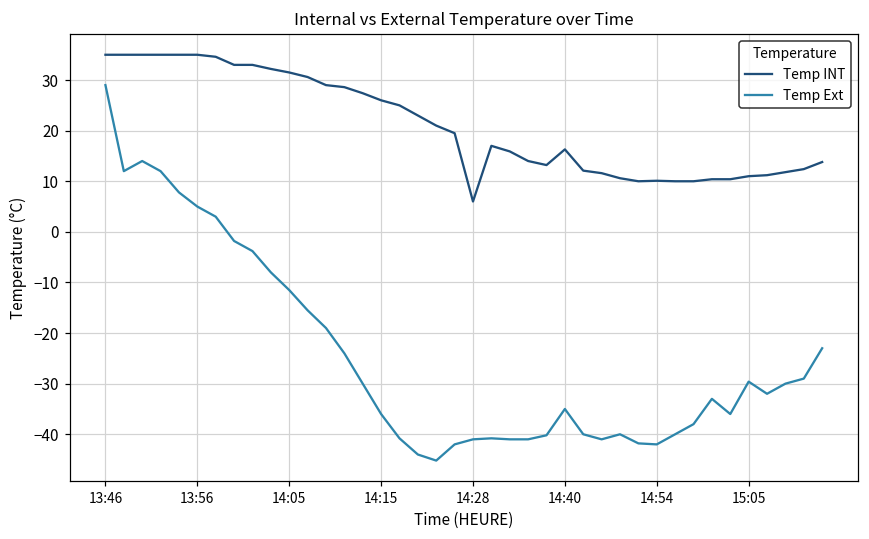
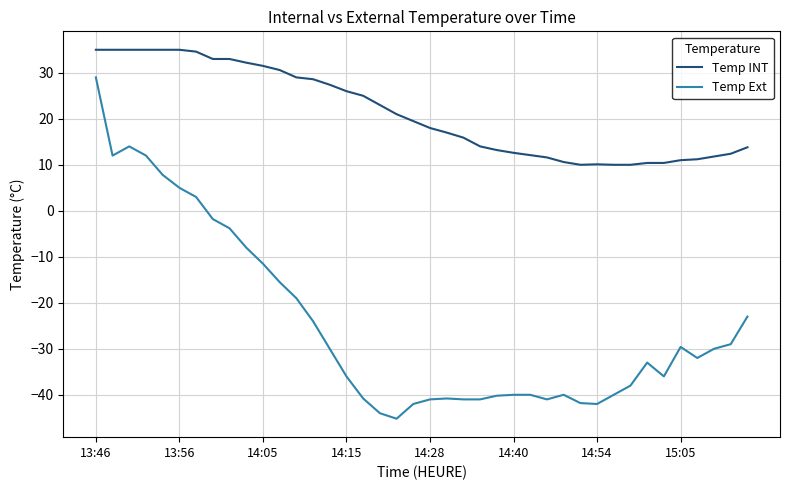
Temp INT, 14:28: 6 -> 18
Temp INT, 14:40: 16 -> 13
Temp Ext, 14:40: -35 -> -40
